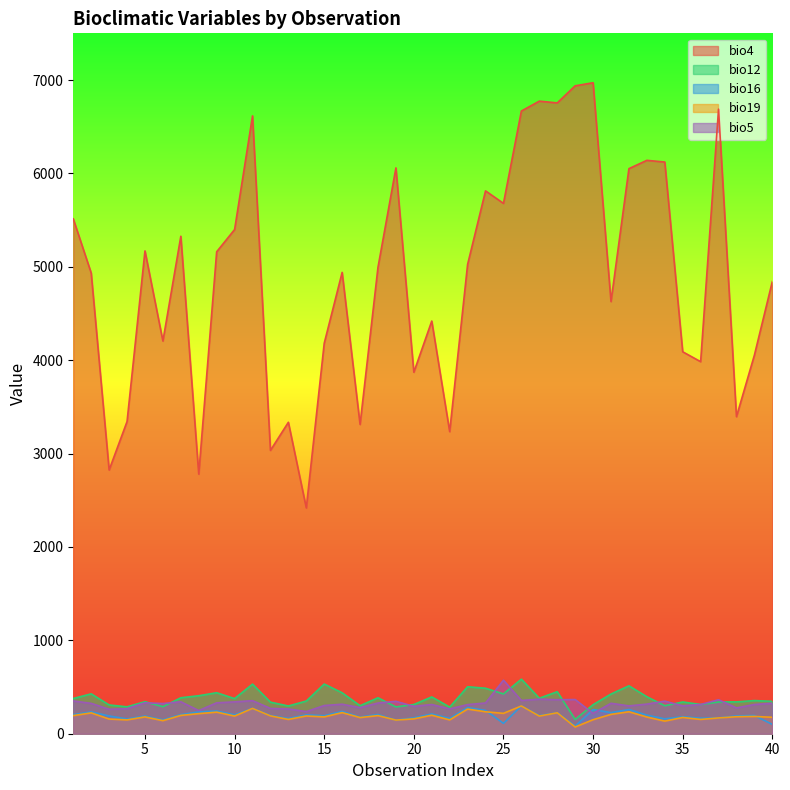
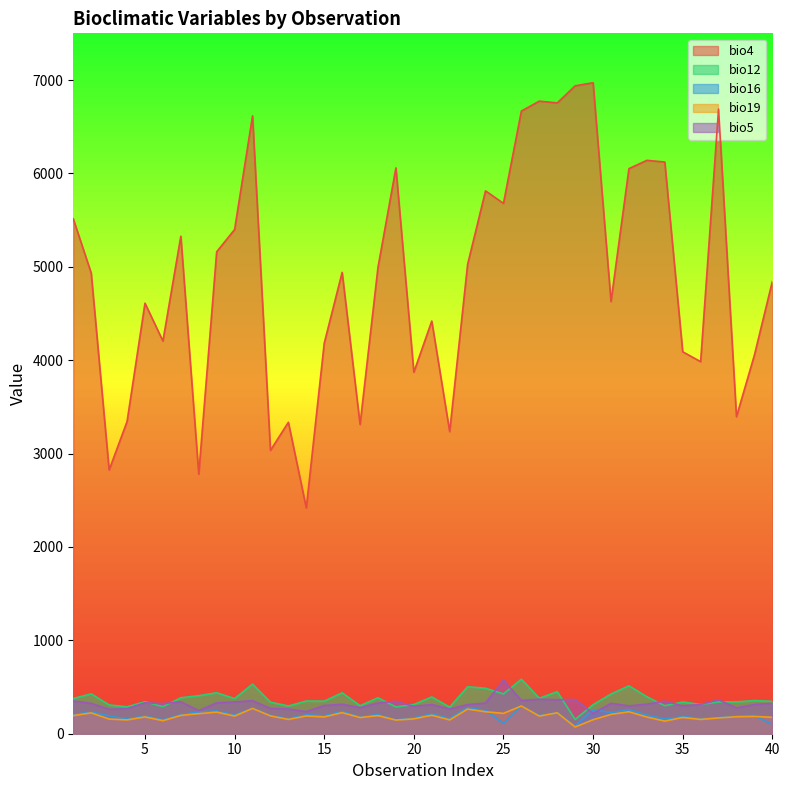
bio4, 5: 5200 -> 4600
bio12, 15: 500 -> 300
